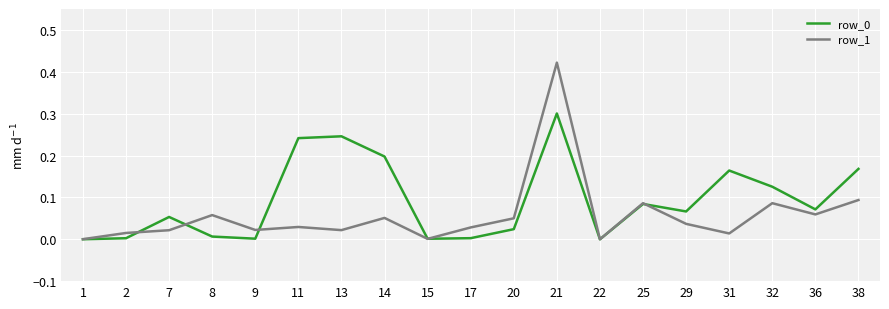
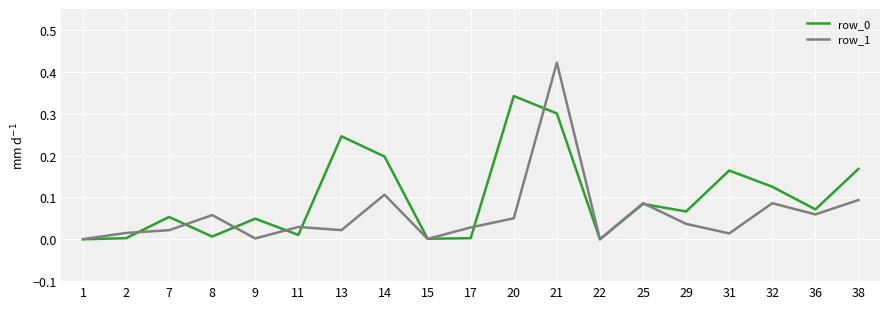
row_0, 9: 0.00 -> 0.05
row_1, 9: 0.02 -> 0.00
row_0, 11: 0.24 -> 0.01
row_1, 14: 0.05 -> 0.11
row_0, 20: 0.02 -> 0.34
